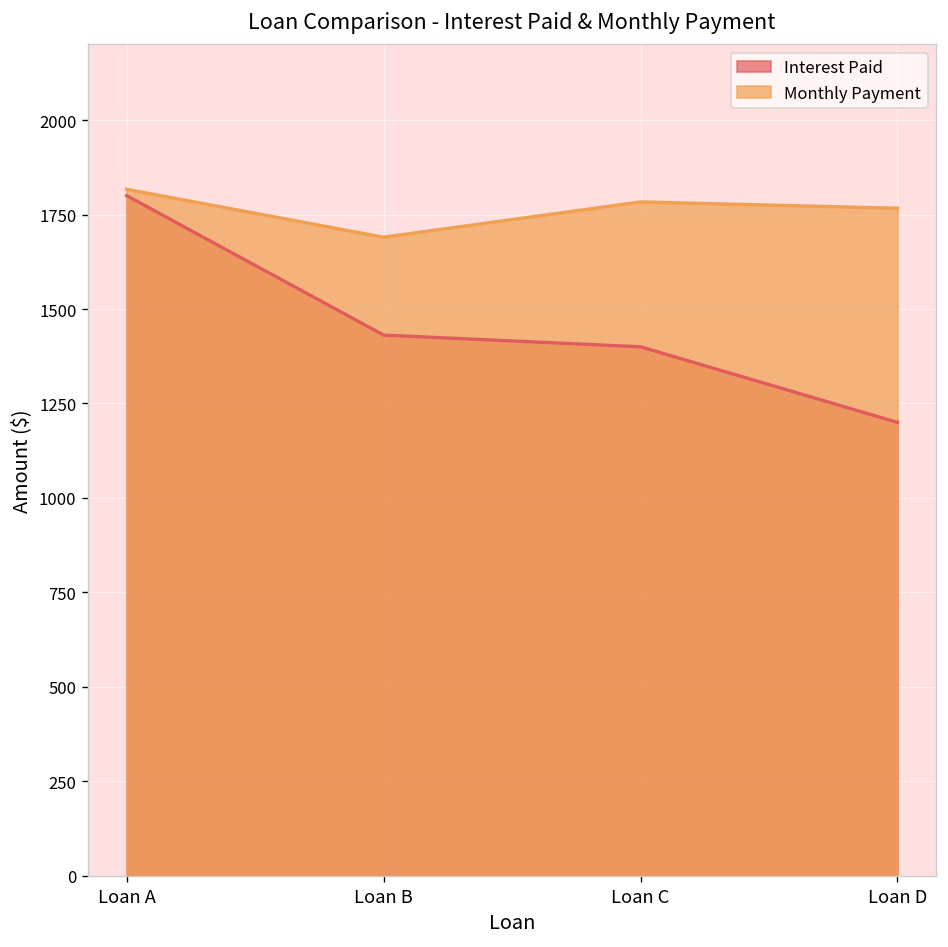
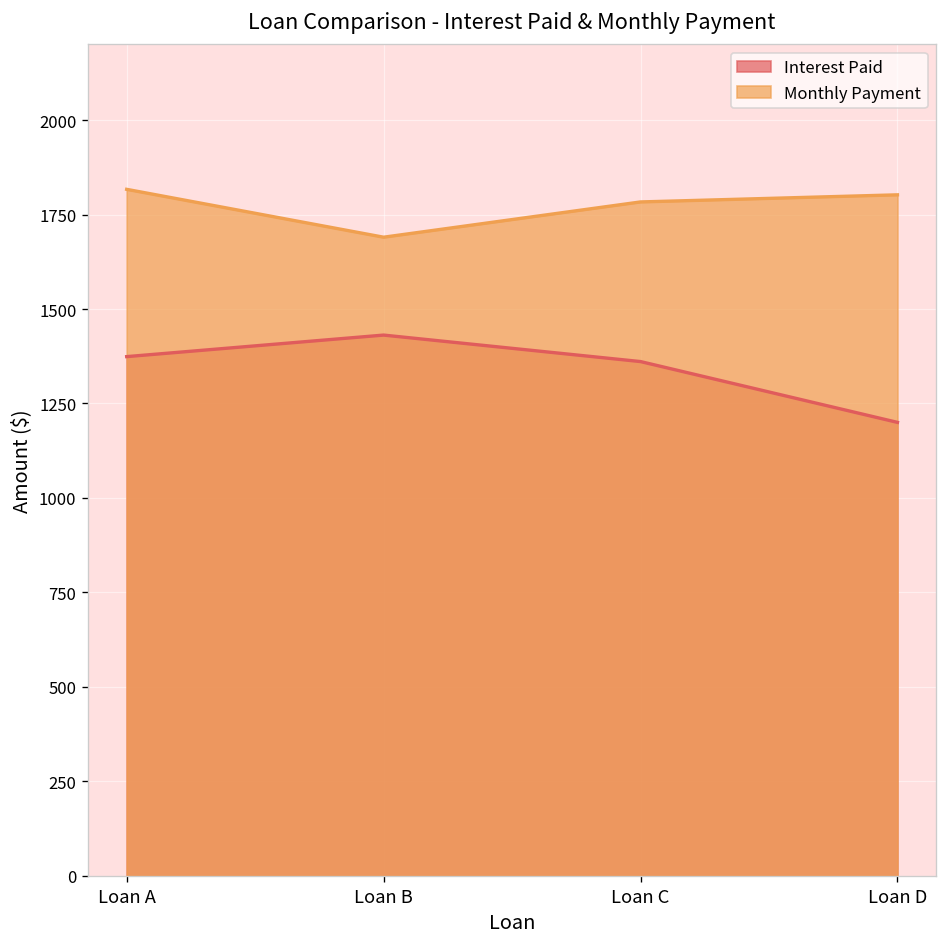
Interest Paid, Loan A: 1800 -> 1370
Interest Paid, Loan C: 1400 -> 1360
Monthly Payment, Loan D: 1770 -> 1800
